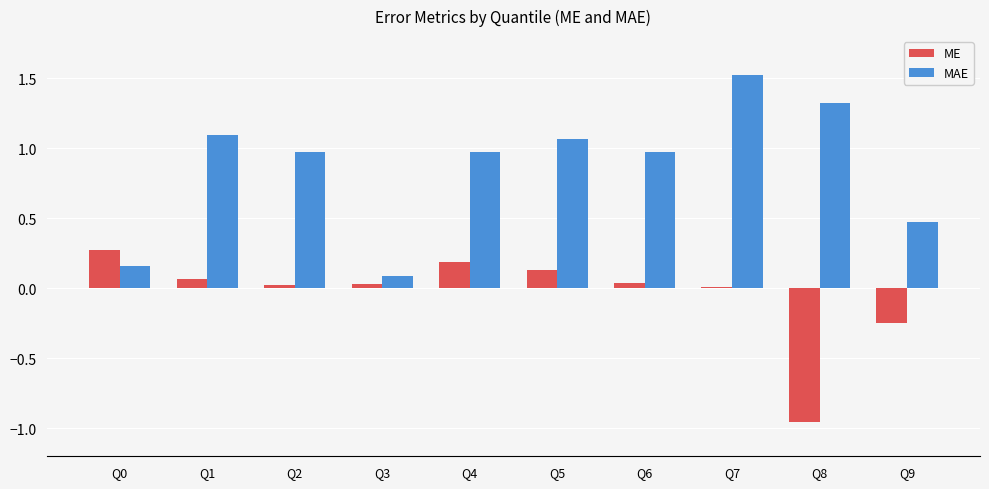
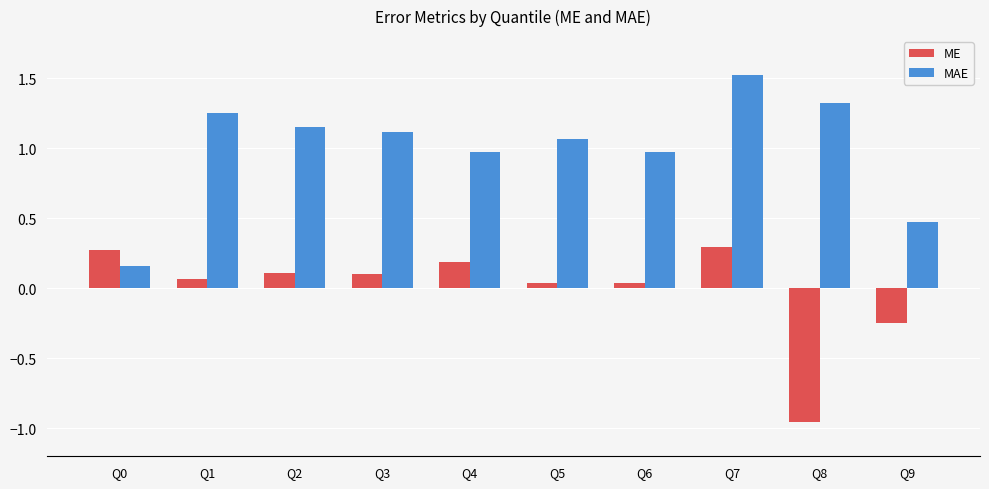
MAE, Q1: 1.09 -> 1.25
ME, Q2: 0.02 -> 0.11
MAE, Q2: 0.97 -> 1.15
ME, Q3: 0.03 -> 0.10
MAE, Q3: 0.09 -> 1.12
ME, Q5: 0.13 -> 0.04
ME, Q7: 0.01 -> 0.29
